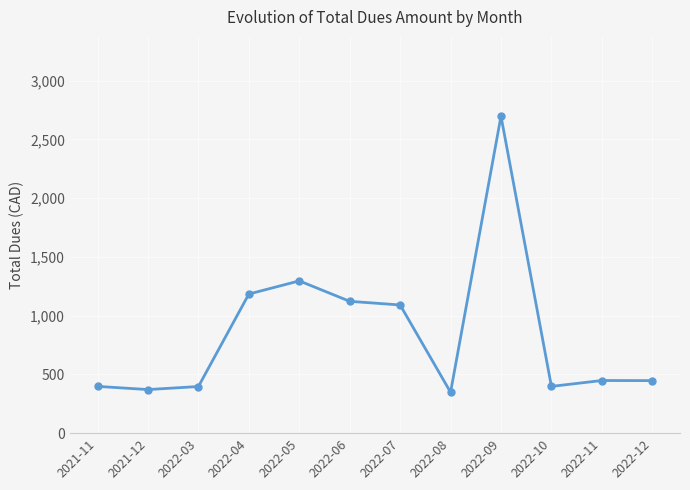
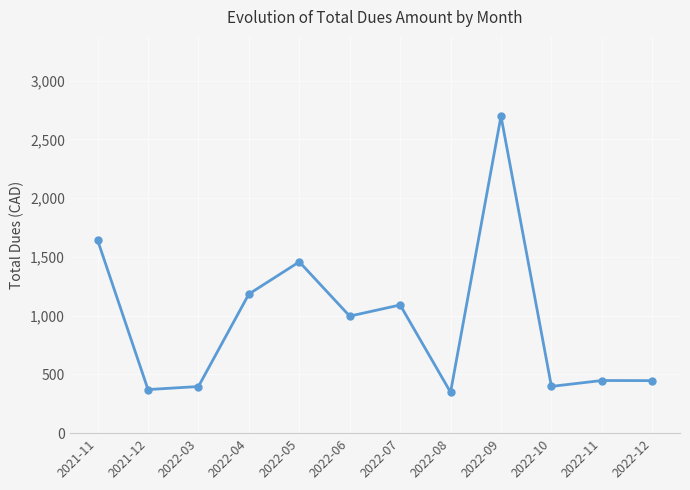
2021-11: 400 -> 1,640
2022-05: 1,300 -> 1,460
2022-06: 1,120 -> 1,000
